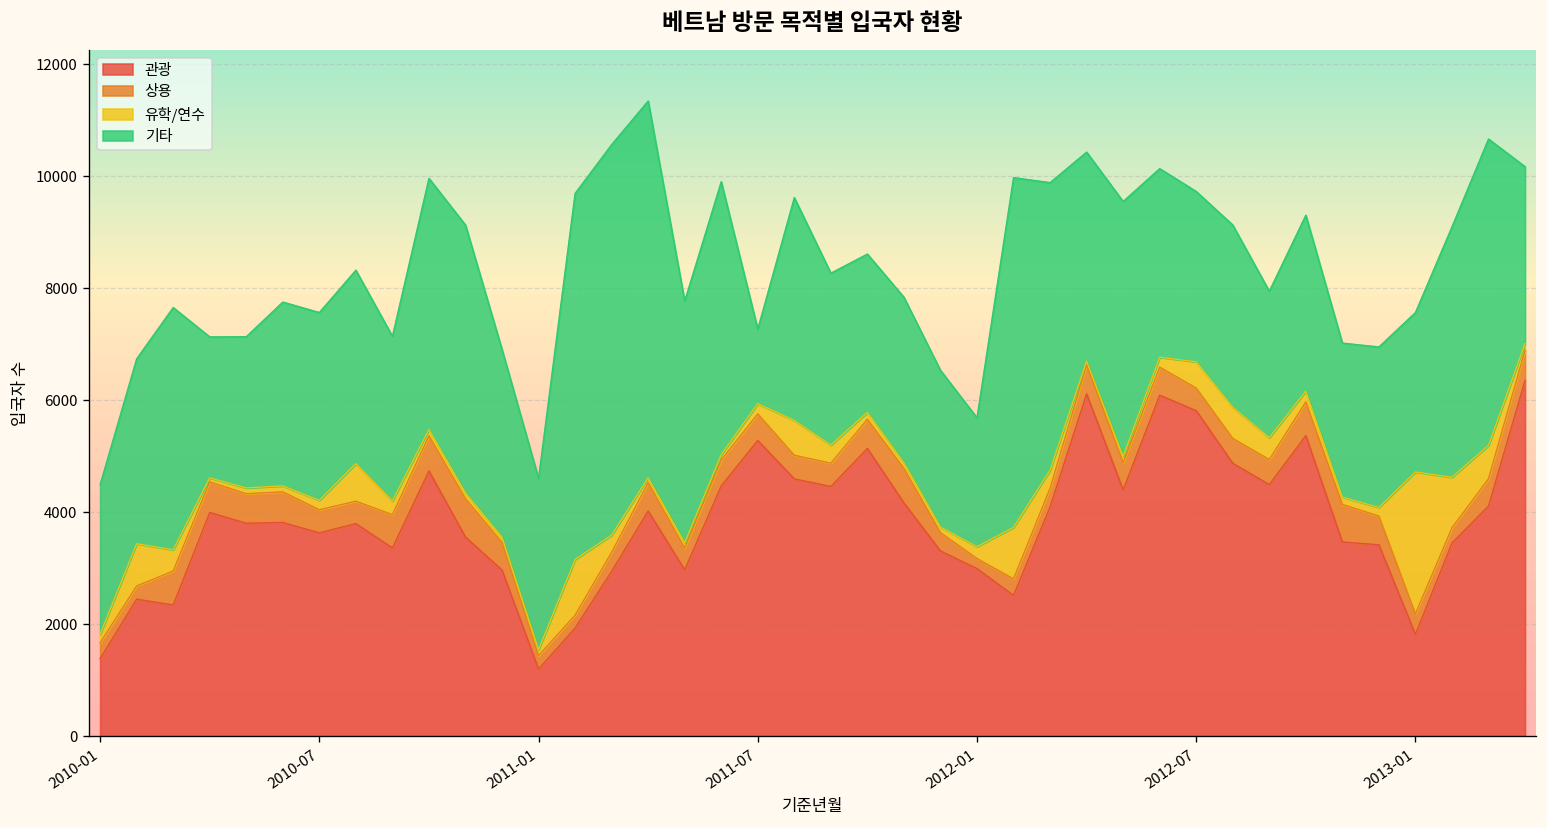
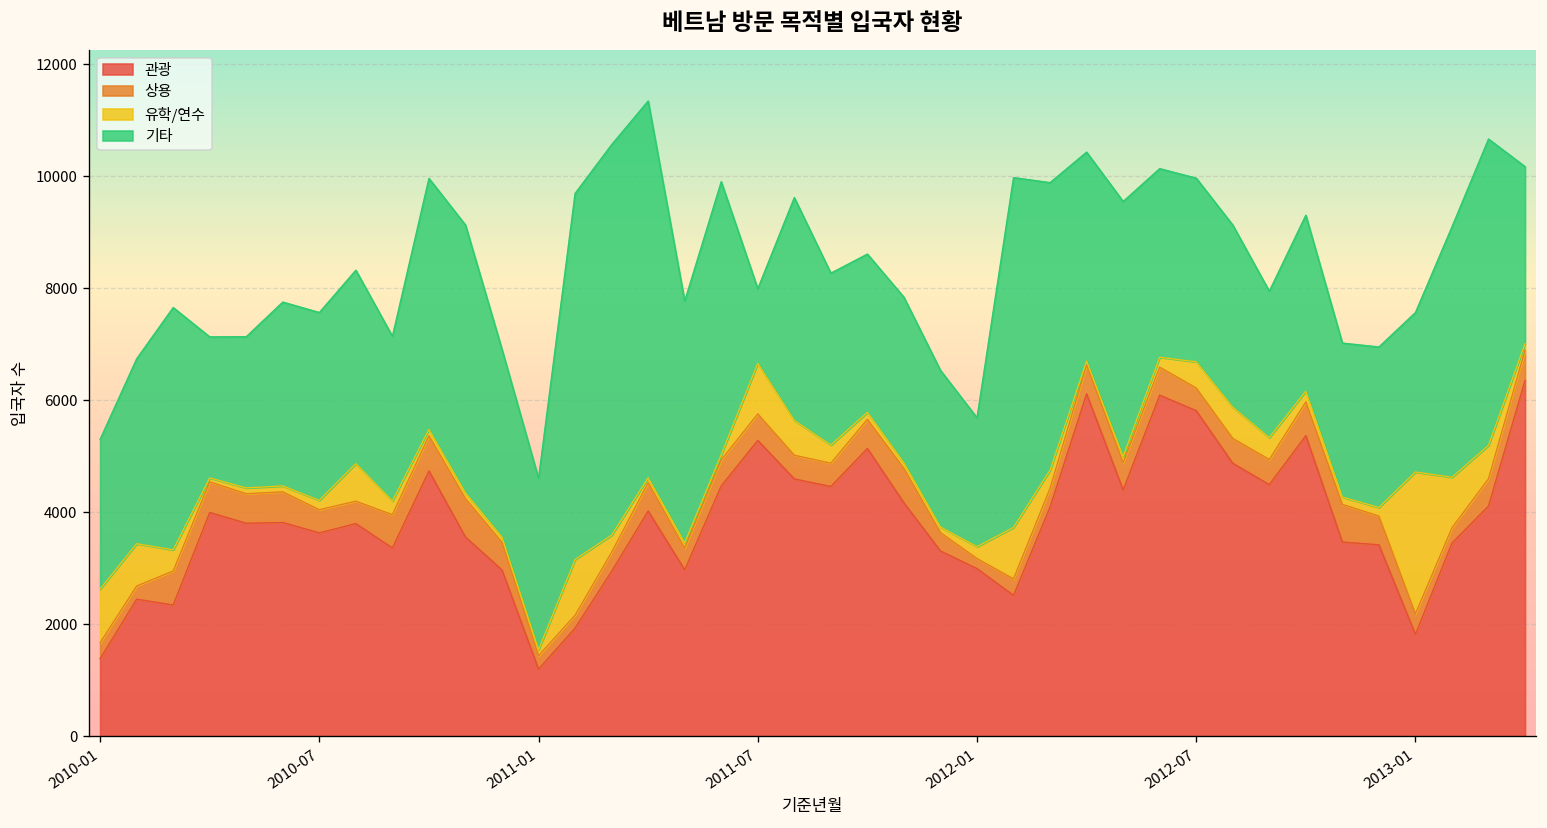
유학/연수, 2010-01: 200 -> 1000
유학/연수, 2011-07: 200 -> 900
기타, 2012-07: 3000 -> 3300
